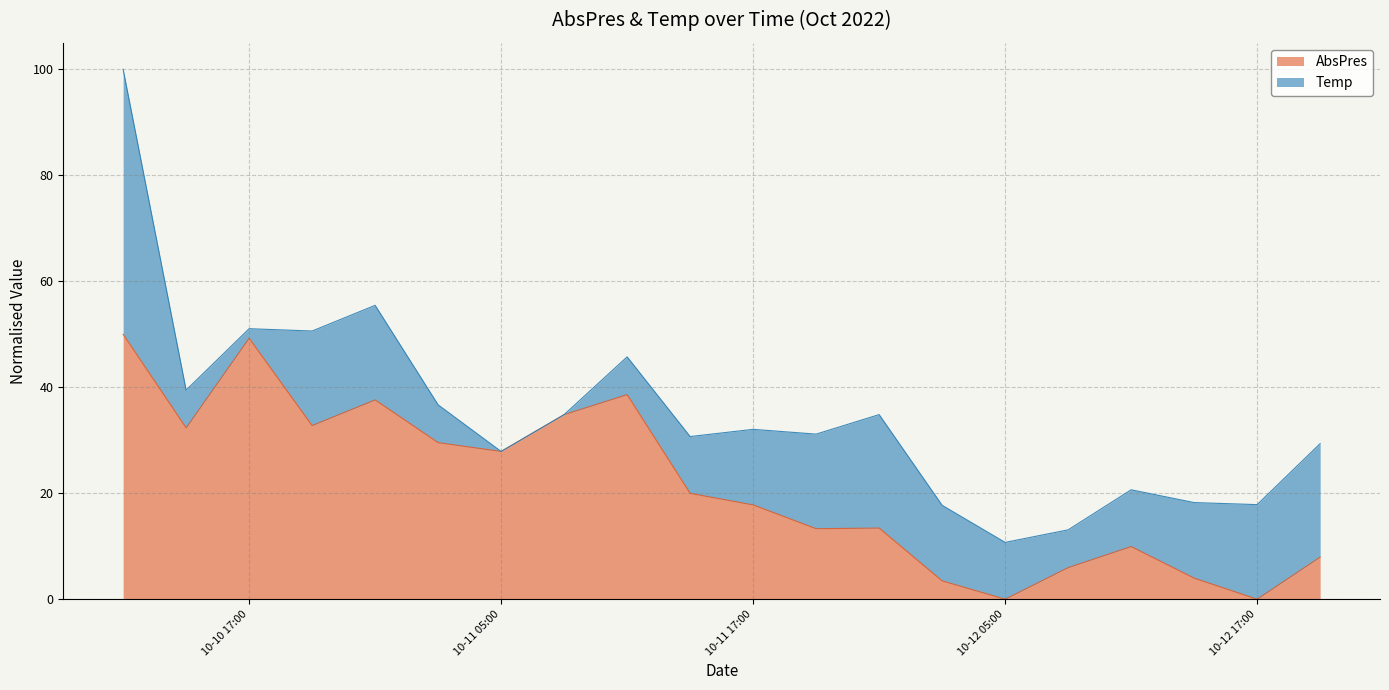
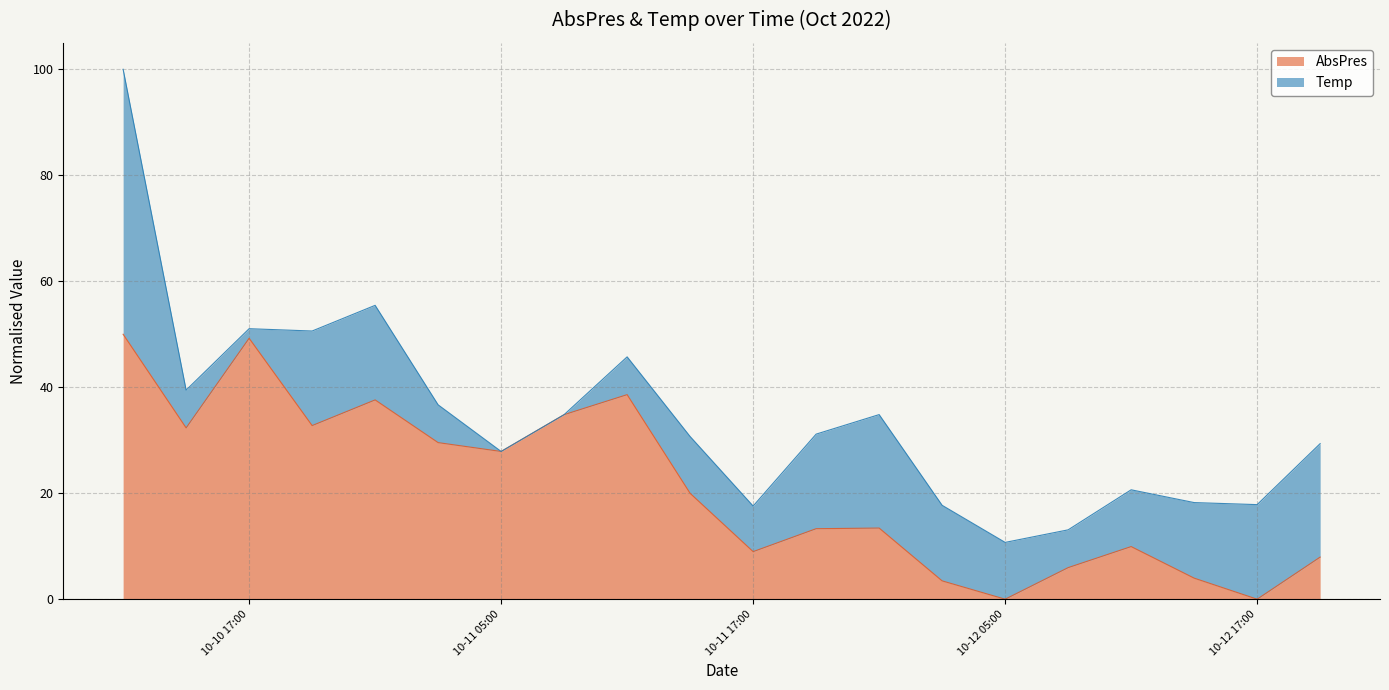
AbsPres, 10-11 17:00: 18 -> 9
Temp, 10-11 17:00: 14 -> 9
